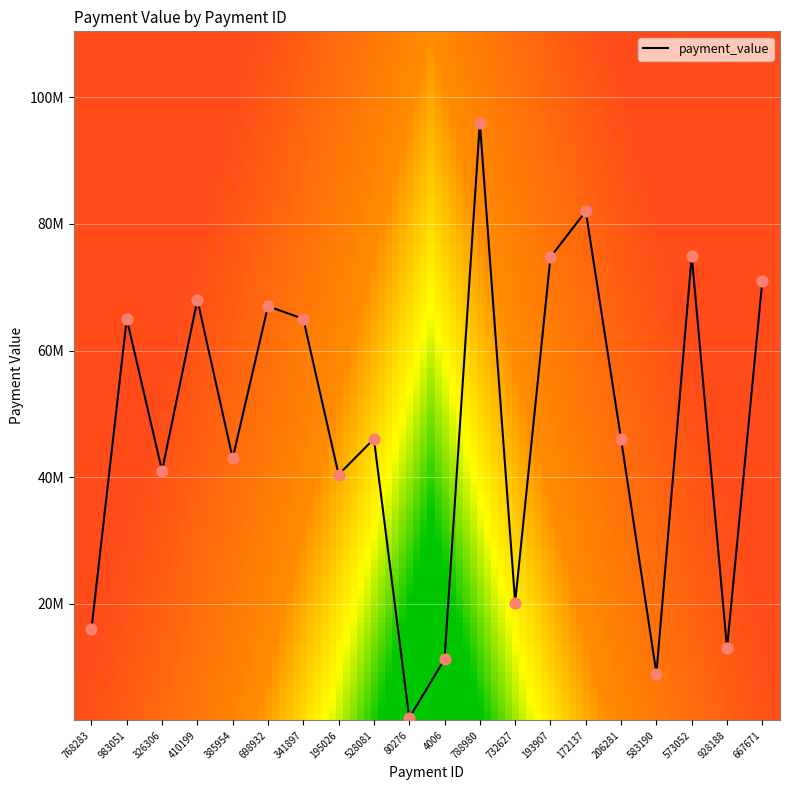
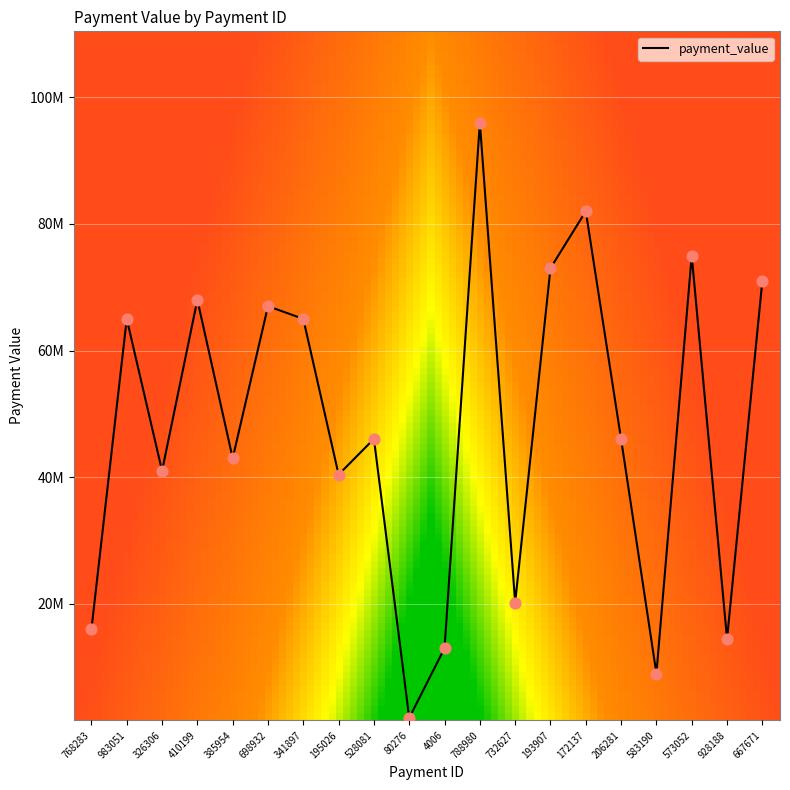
4006: 11000000 -> 13000000
193907: 75000000 -> 73000000
928188: 13000000 -> 14000000
